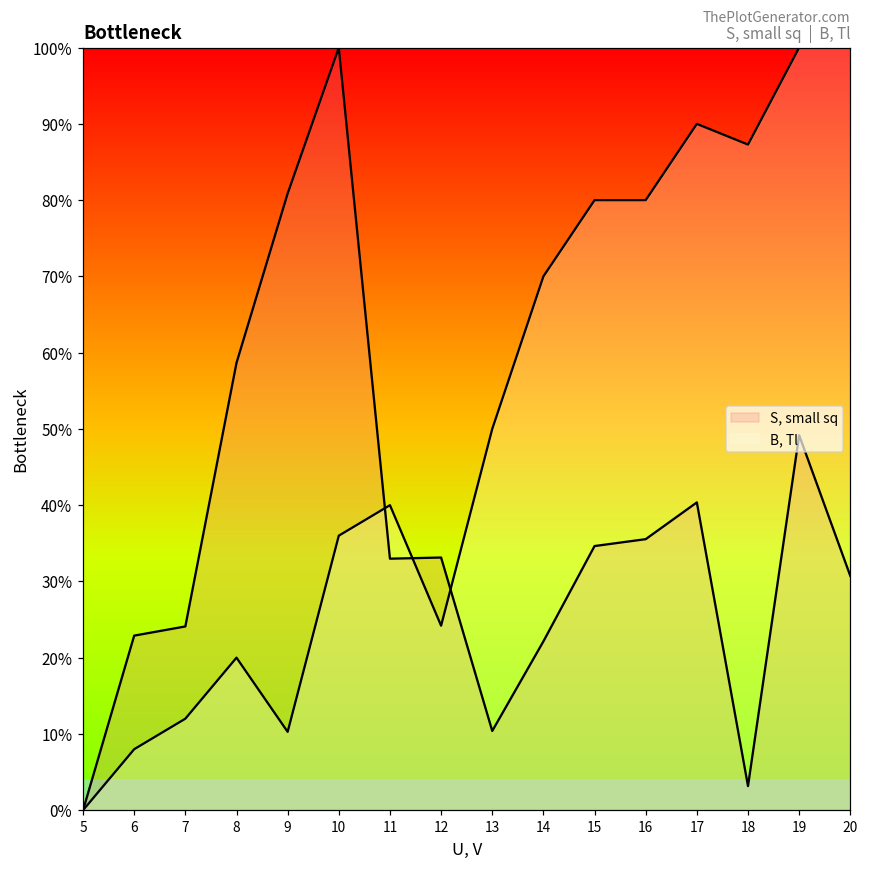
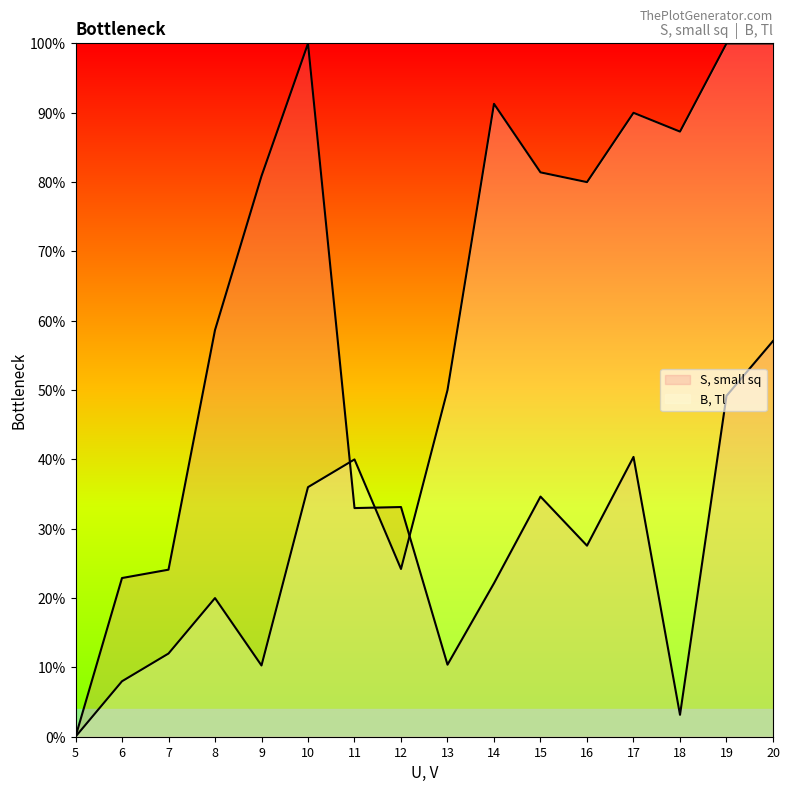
B, Tl, 14: 70% -> 91%
B, Tl, 15: 80% -> 81%
S, small sq, 16: 36% -> 28%
S, small sq, 20: 31% -> 57%
